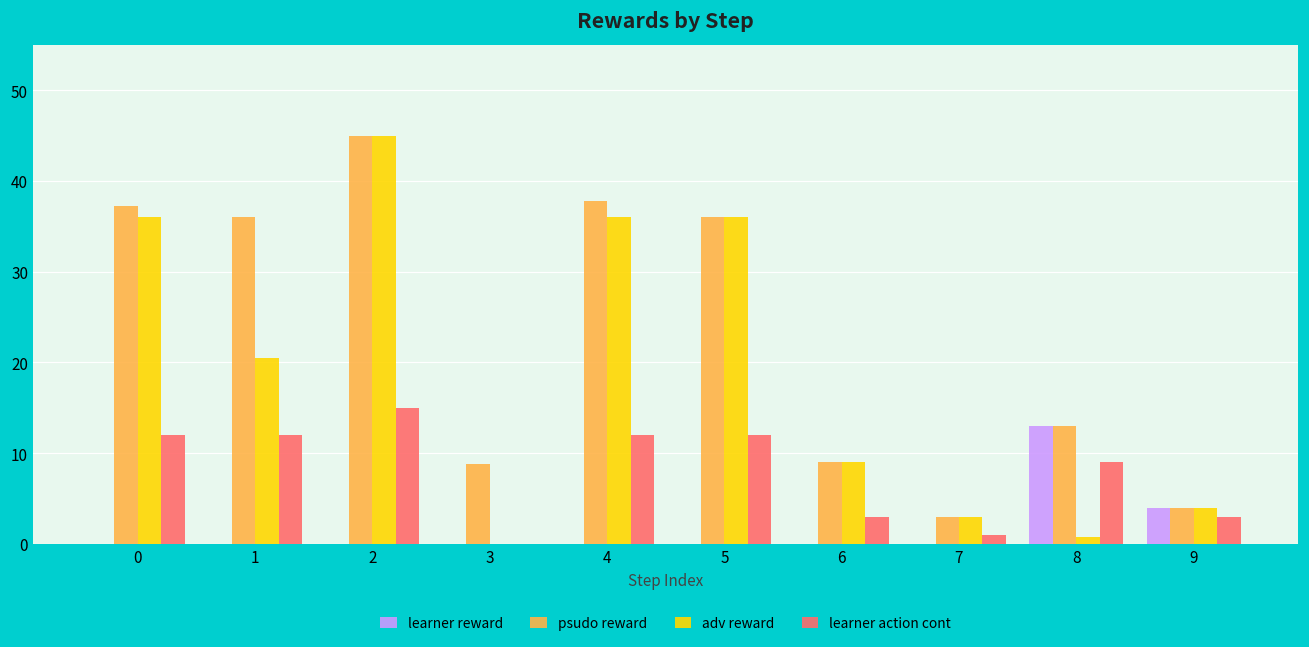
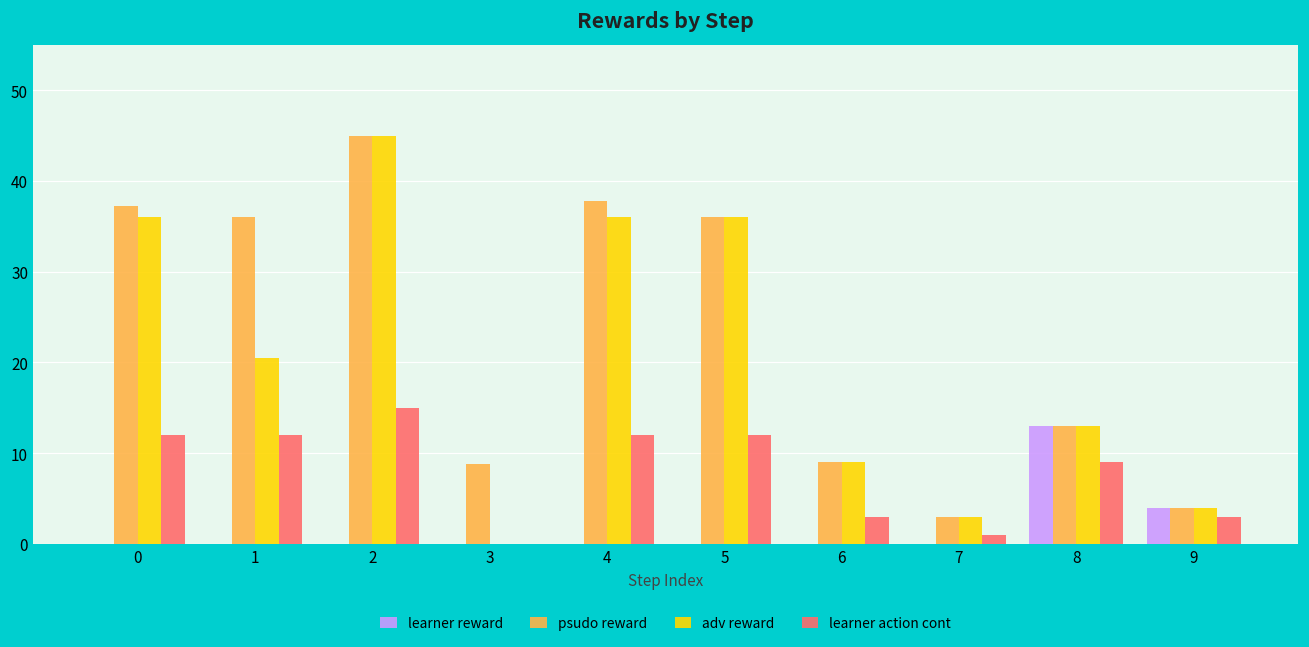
adv reward, 8: 1 -> 13
